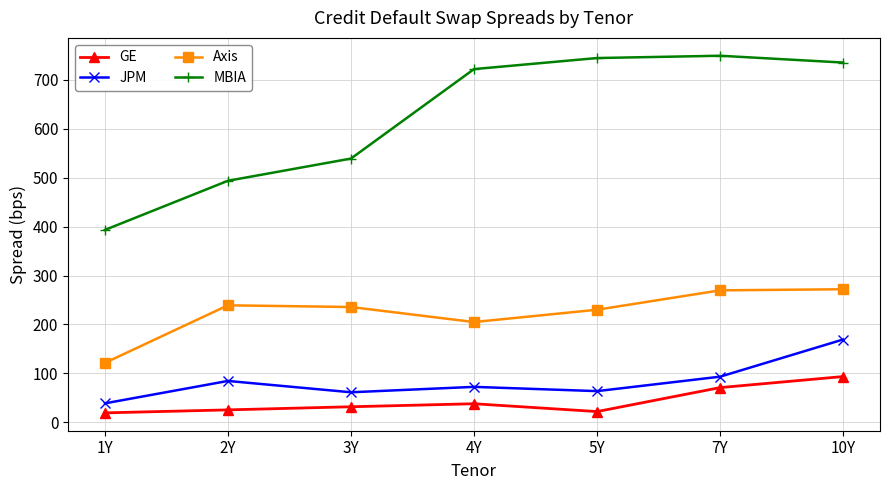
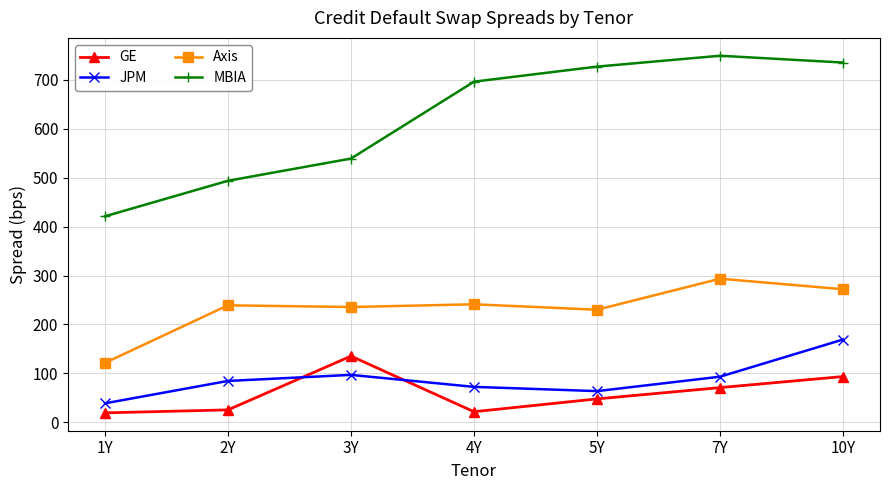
MBIA, 1Y: 390 -> 420
GE, 3Y: 30 -> 140
JPM, 3Y: 60 -> 100
GE, 4Y: 40 -> 20
Axis, 4Y: 210 -> 240
MBIA, 4Y: 720 -> 700
GE, 5Y: 20 -> 50
MBIA, 5Y: 740 -> 730
Axis, 7Y: 270 -> 290
